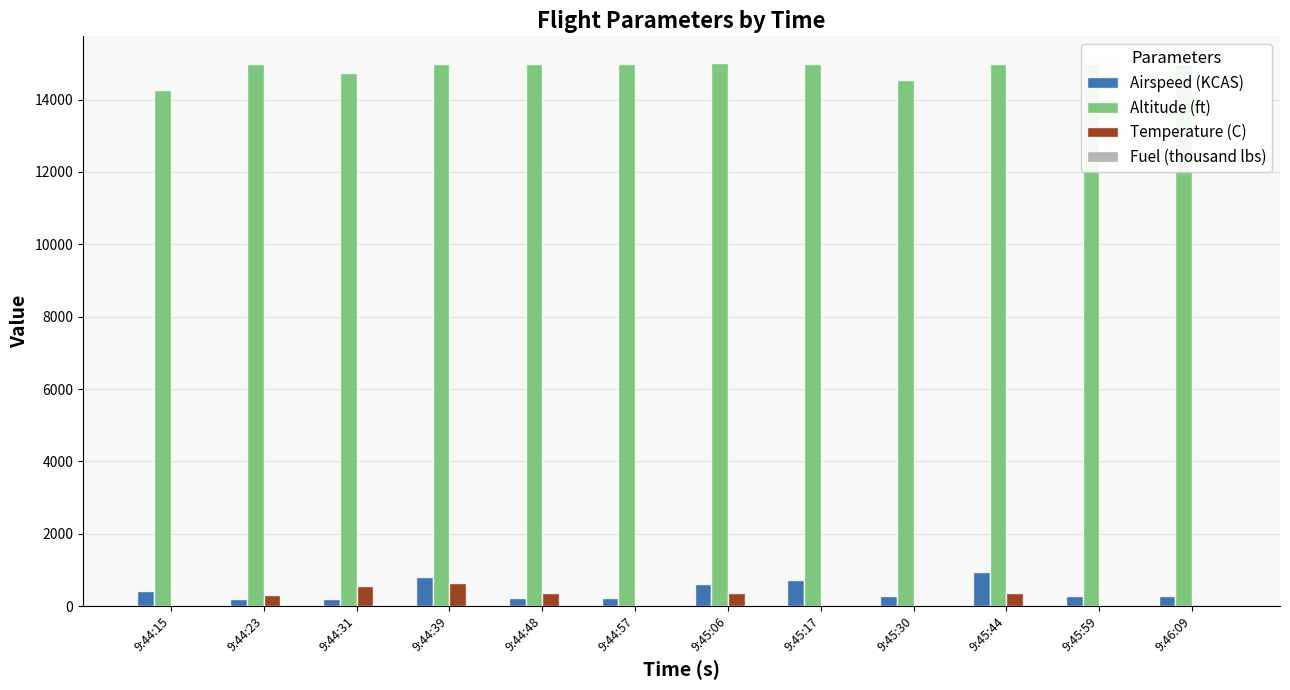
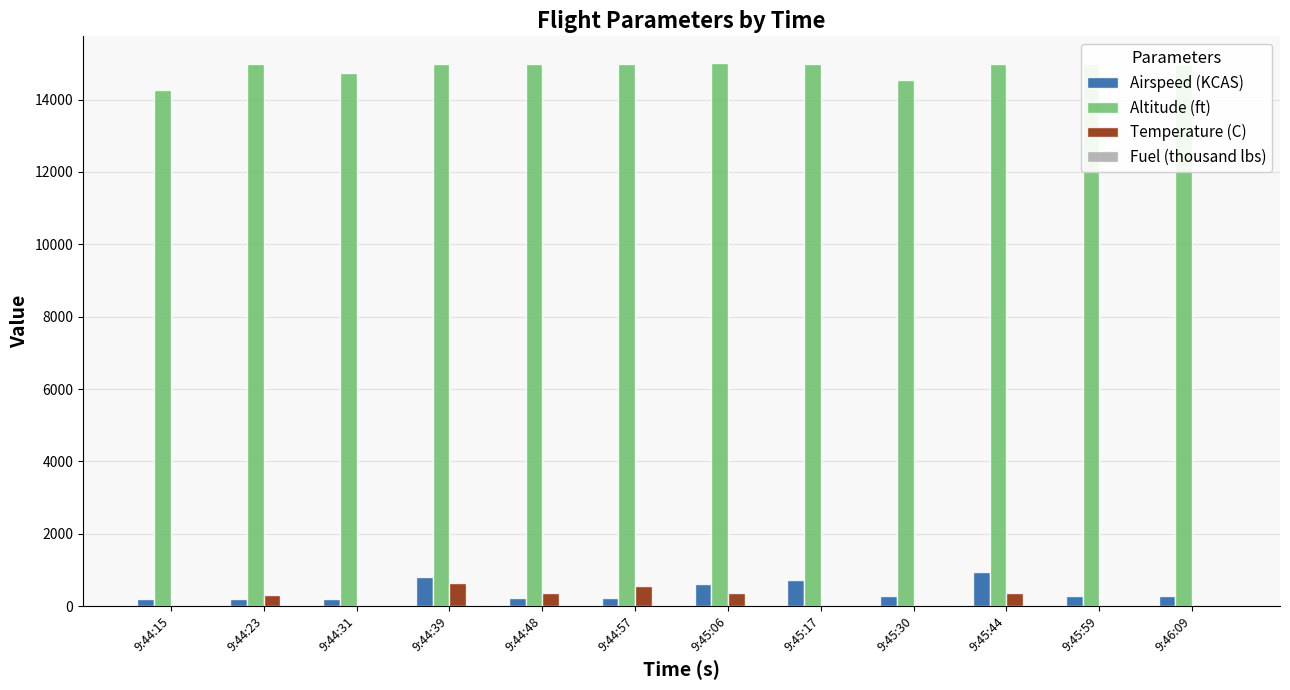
Airspeed (KCAS), 9:44:15: 400 -> 200
Temperature (C), 9:44:31: 500 -> 0
Temperature (C), 9:44:57: 0 -> 500
